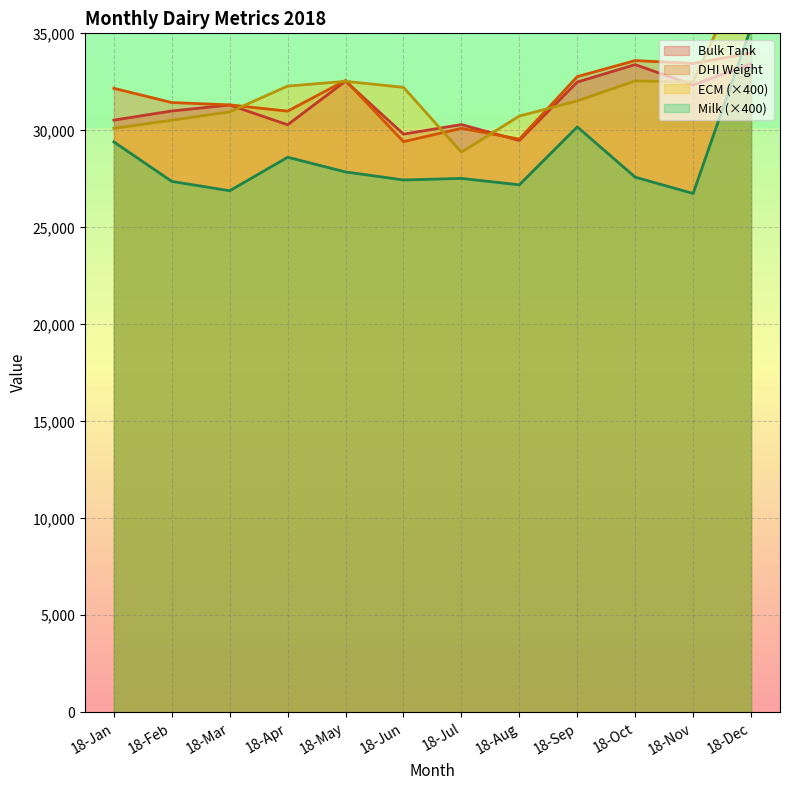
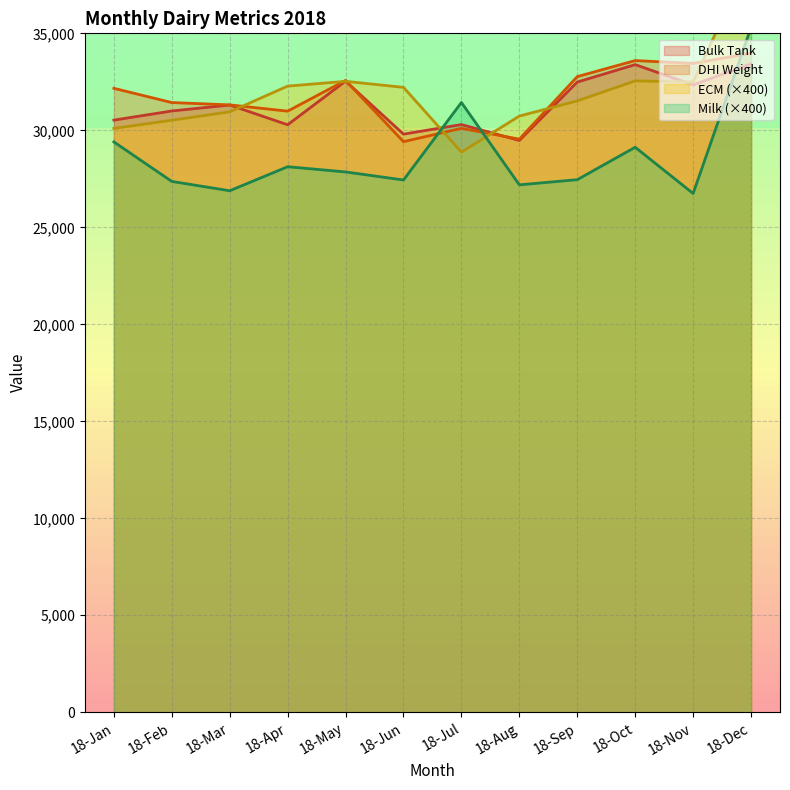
Milk (×400), 18-Apr: 28,600 -> 28,100
Milk (×400), 18-Jul: 27,500 -> 31,400
Milk (×400), 18-Sep: 30,200 -> 27,500
Milk (×400), 18-Oct: 27,600 -> 29,100
